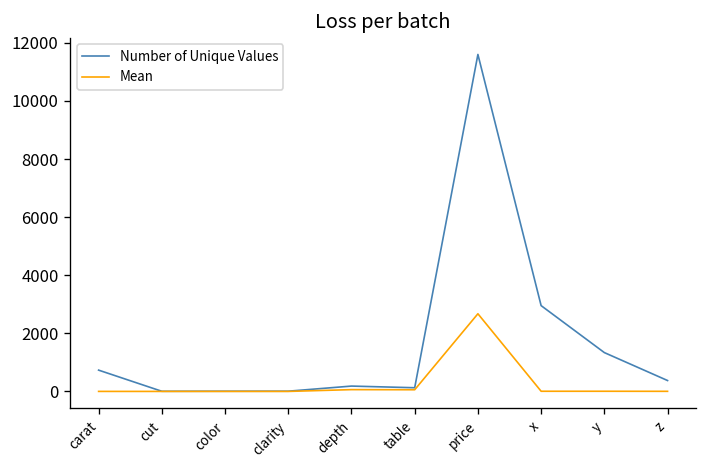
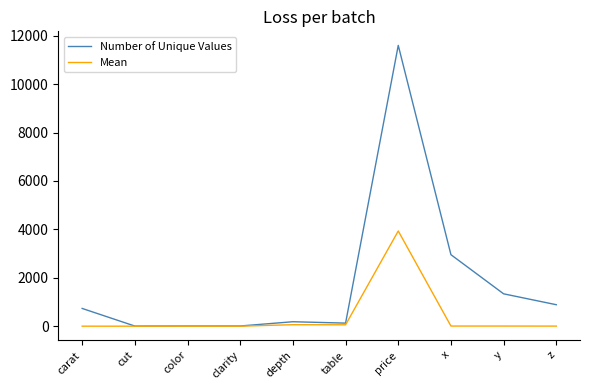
Mean, price: 2700 -> 3900
Number of Unique Values, z: 400 -> 900
